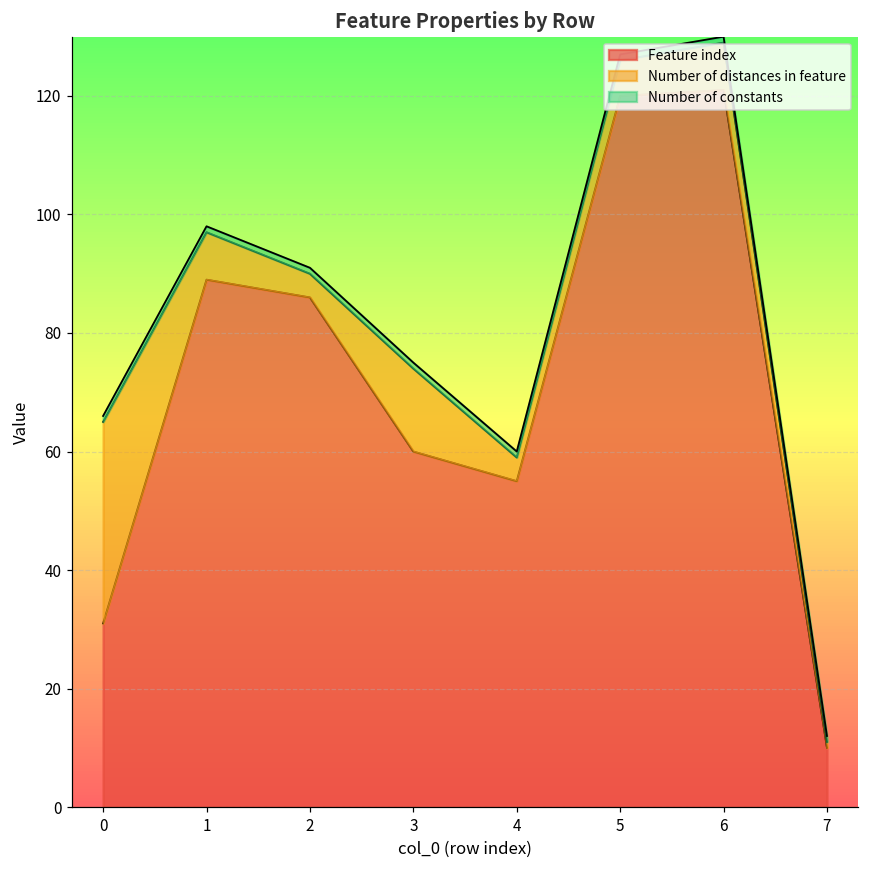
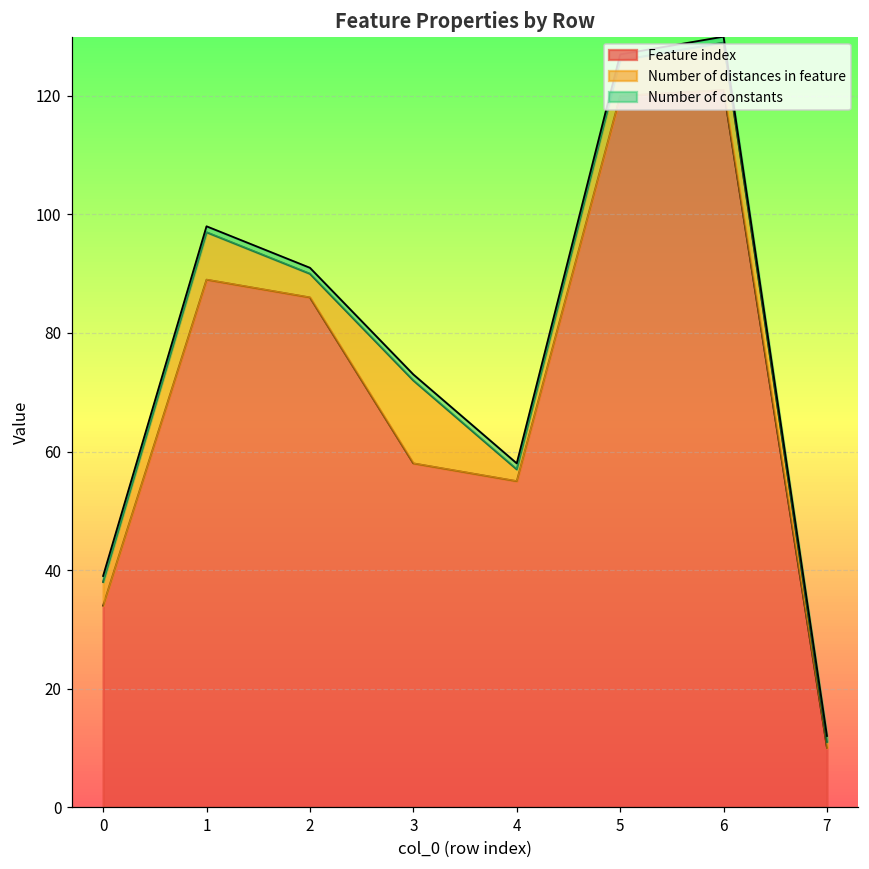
Feature index, 0: 31 -> 34
Number of distances in feature, 0: 34 -> 4
Feature index, 3: 60 -> 58
Number of distances in feature, 4: 4 -> 2
